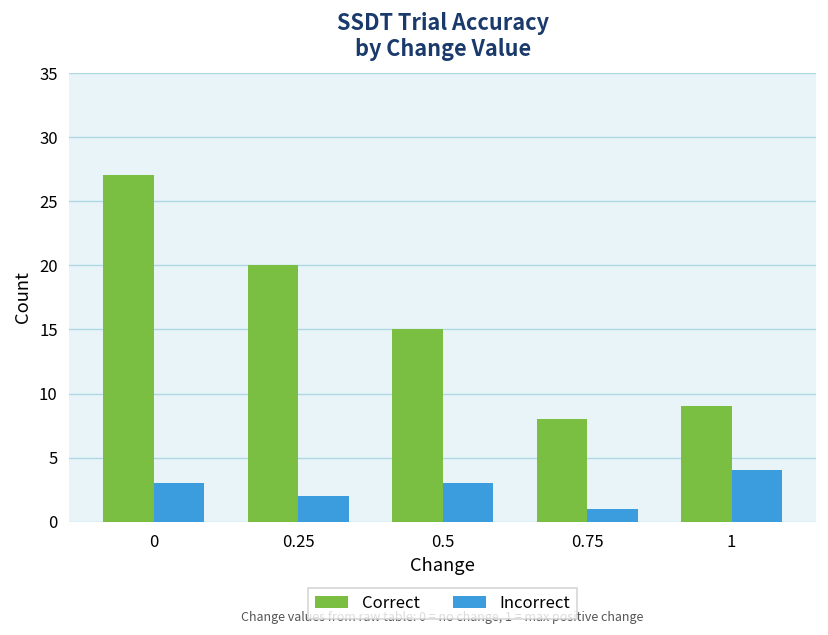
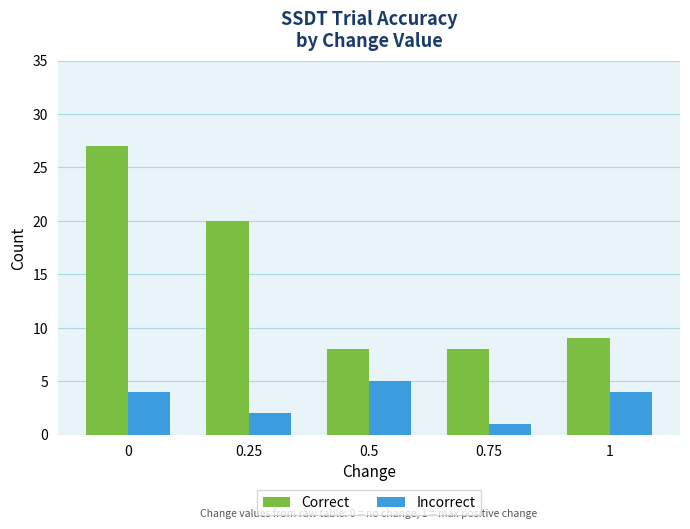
Incorrect, 0: 3 -> 4
Correct, 0.5: 15 -> 8
Incorrect, 0.5: 3 -> 5
